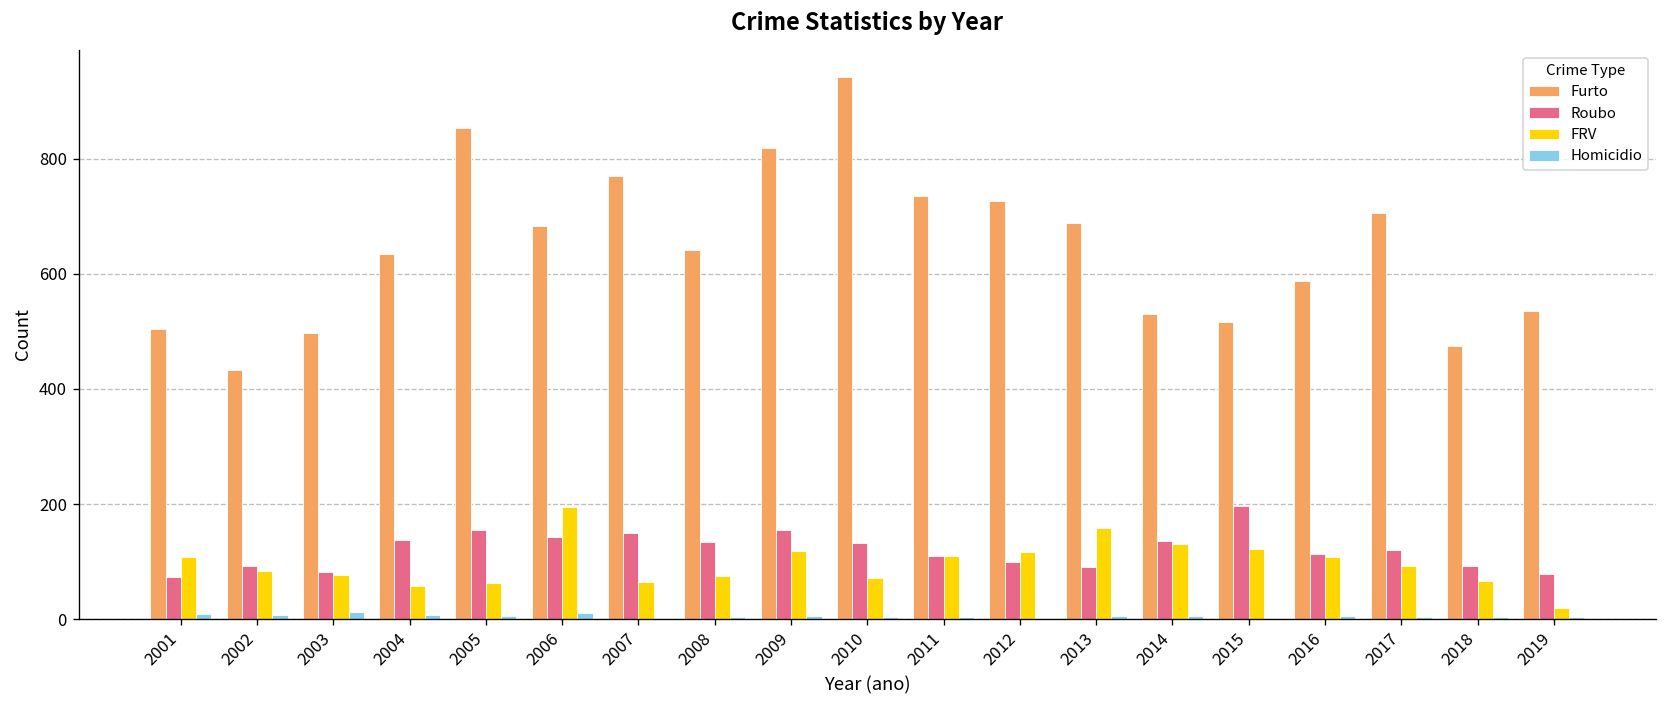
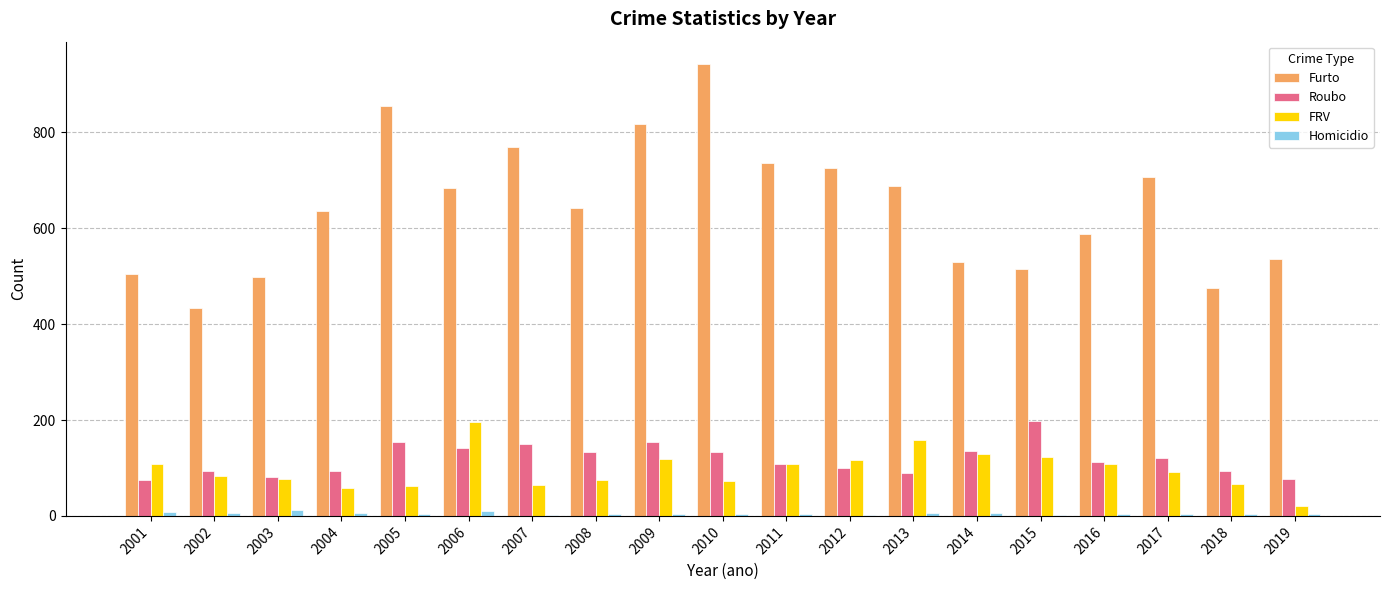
Roubo, 2004: 140 -> 90
